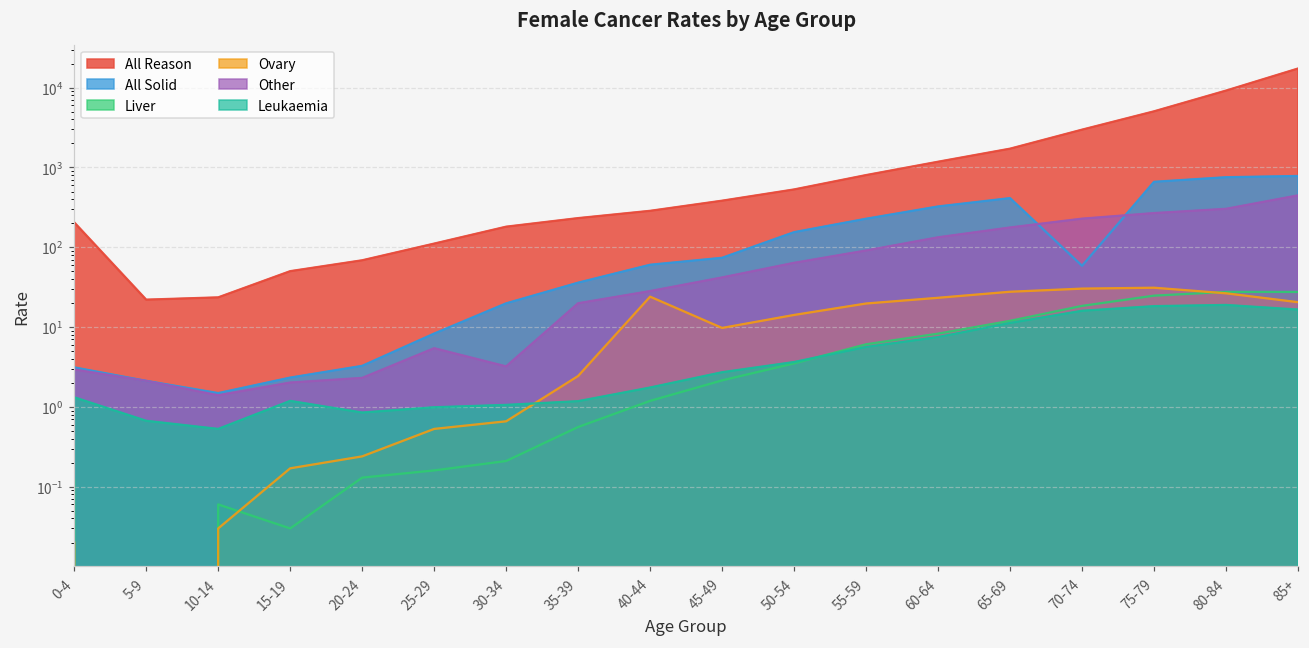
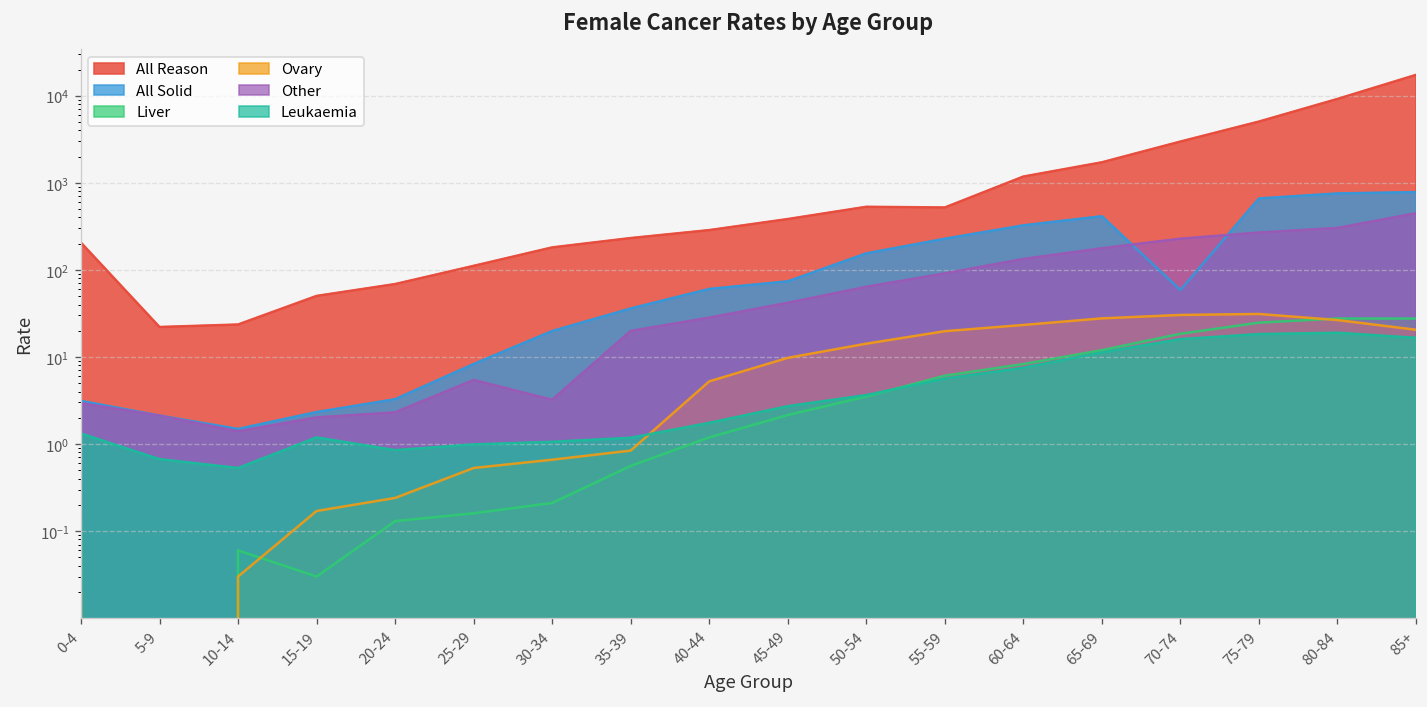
Ovary, 35-39: 2.4 -> 0.8
Ovary, 40-44: 24 -> 5
All Reason, 55-59: 800 -> 500
